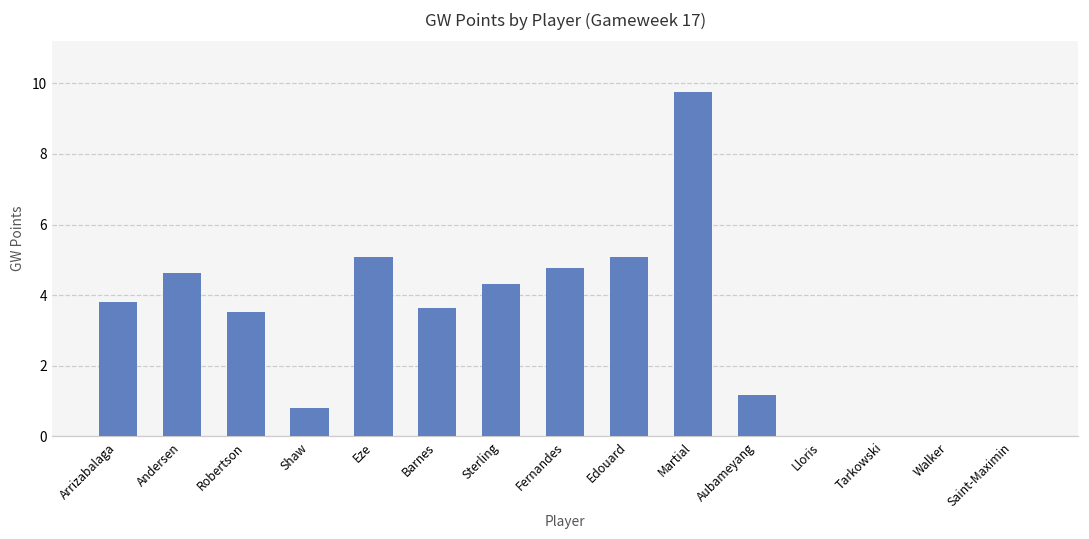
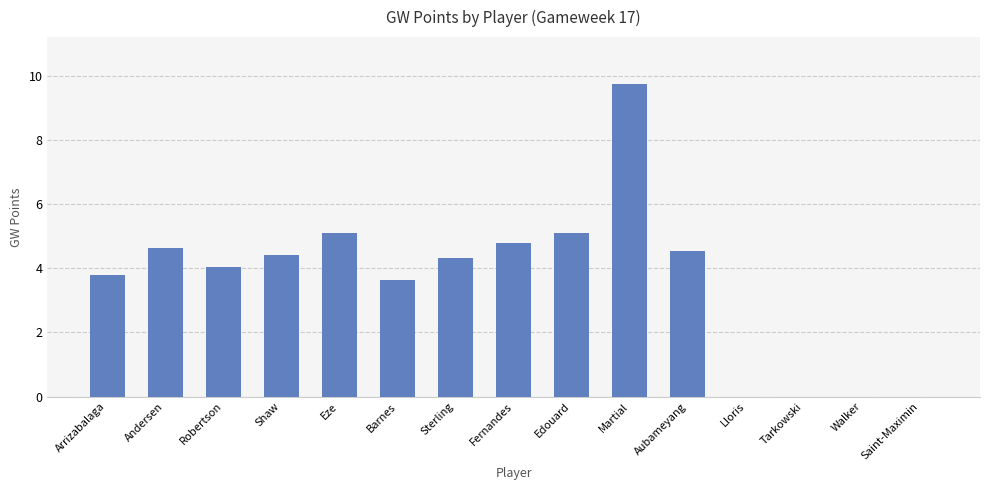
Robertson: 3.5 -> 4.1
Shaw: 0.8 -> 4.4
Aubameyang: 1.2 -> 4.5
